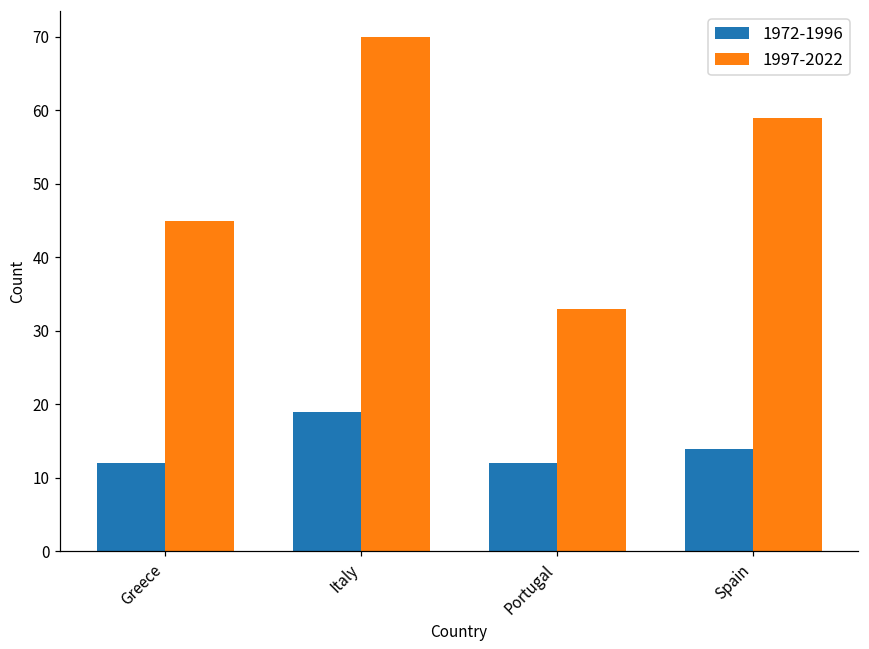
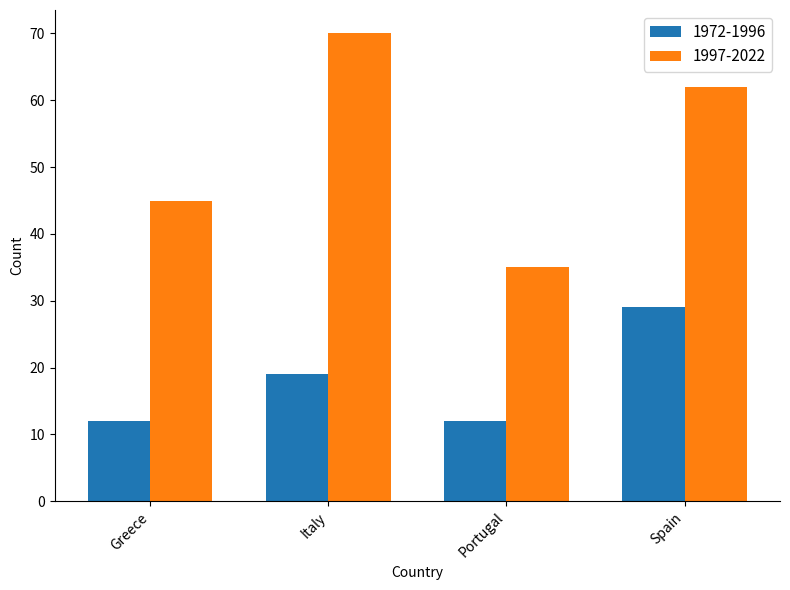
1997-2022, Portugal: 33 -> 35
1972-1996, Spain: 14 -> 29
1997-2022, Spain: 59 -> 62
